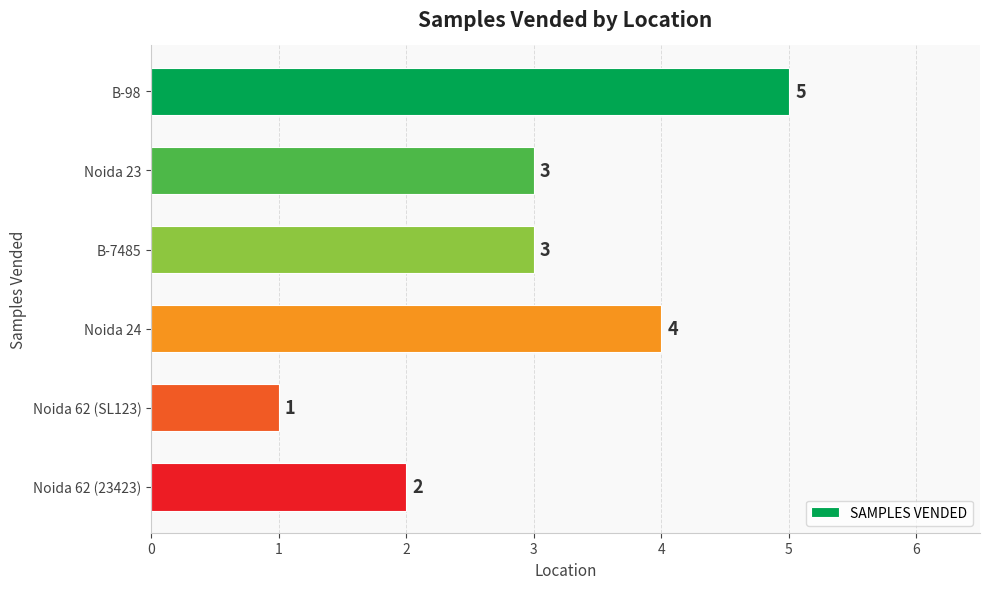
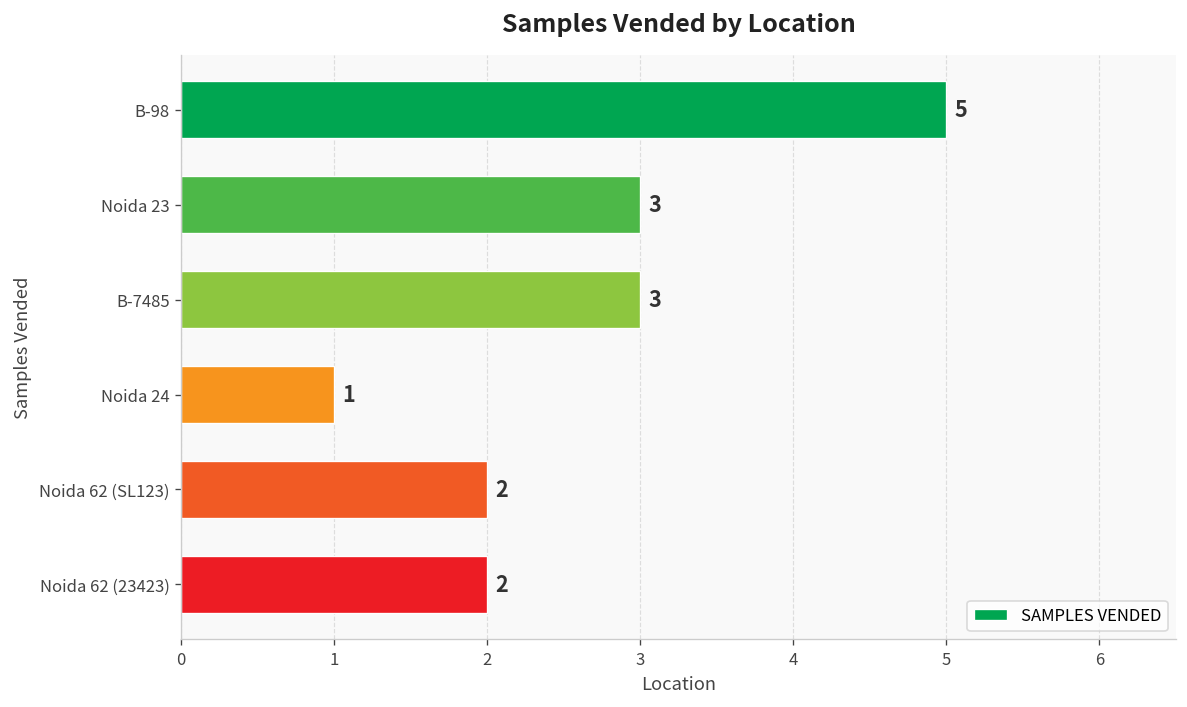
Noida 24: 4 -> 1
Noida 62 (SL123): 1 -> 2
